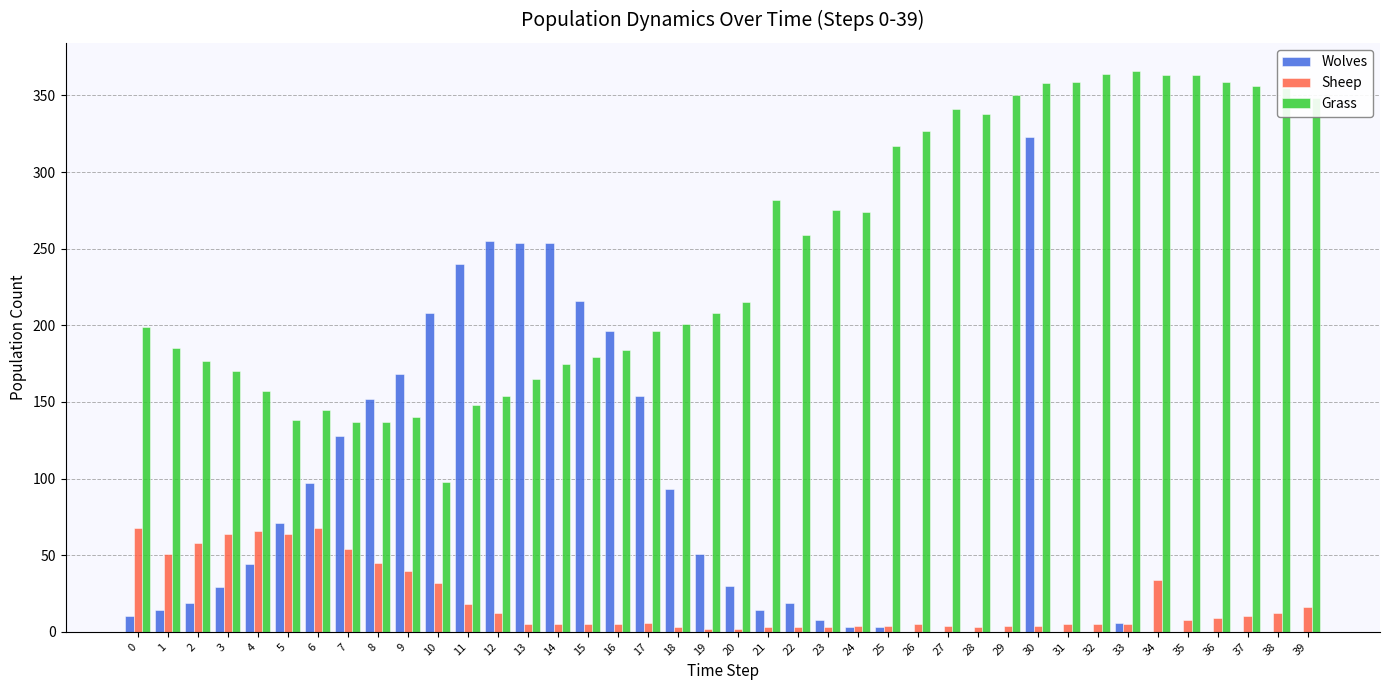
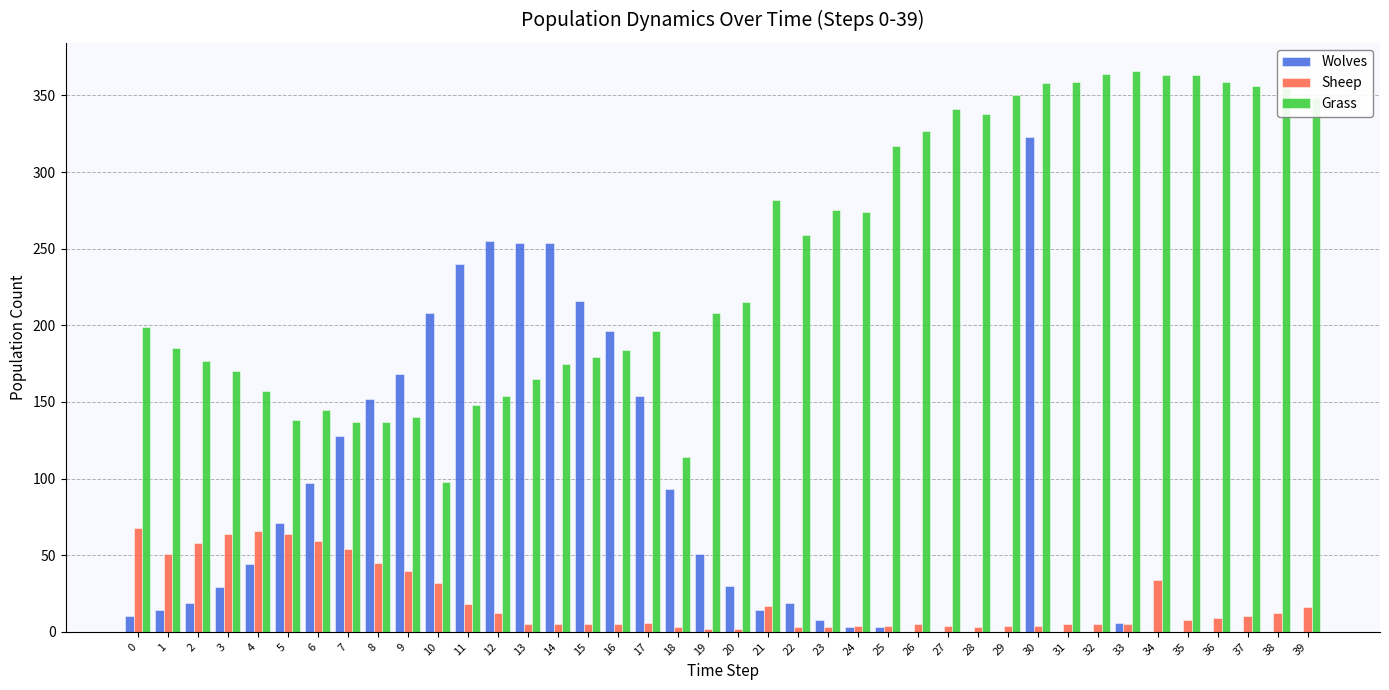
Sheep, 6: 68 -> 59
Grass, 18: 201 -> 114
Sheep, 21: 3 -> 17
